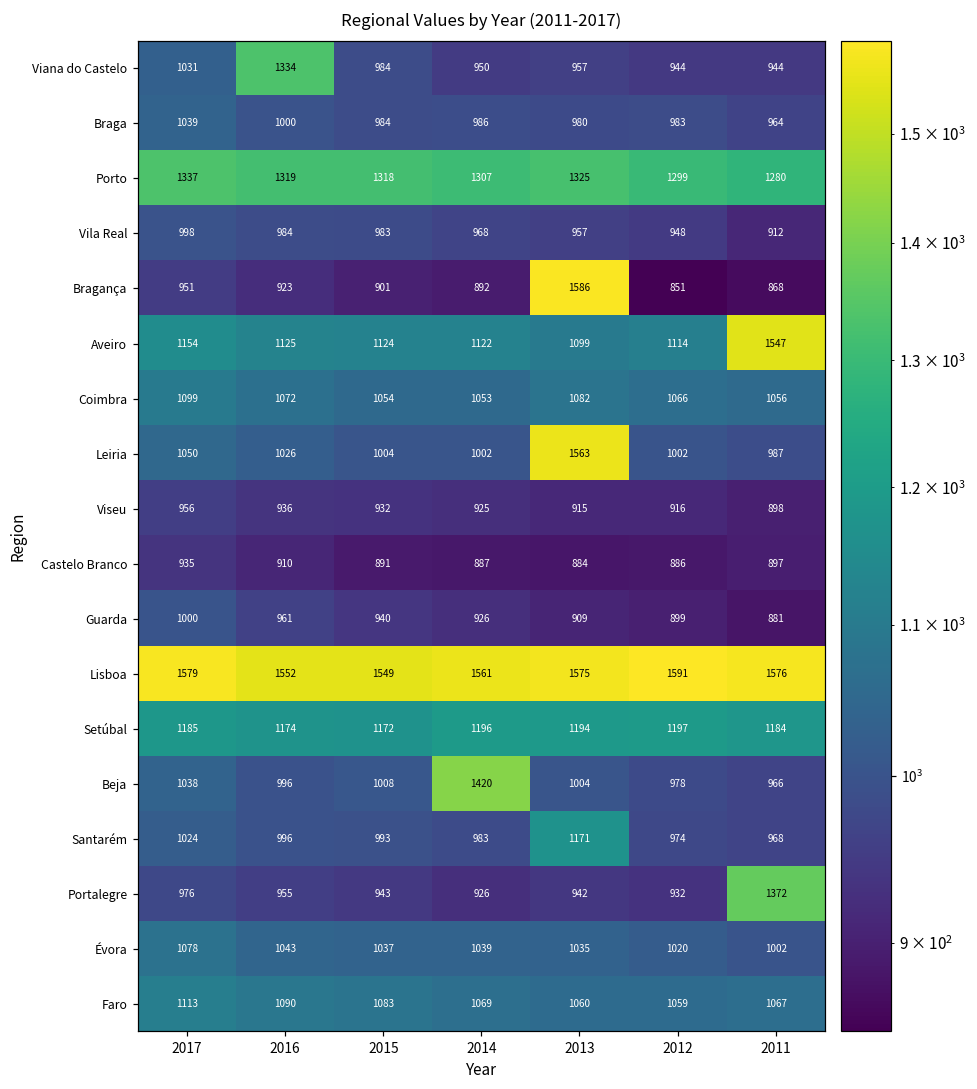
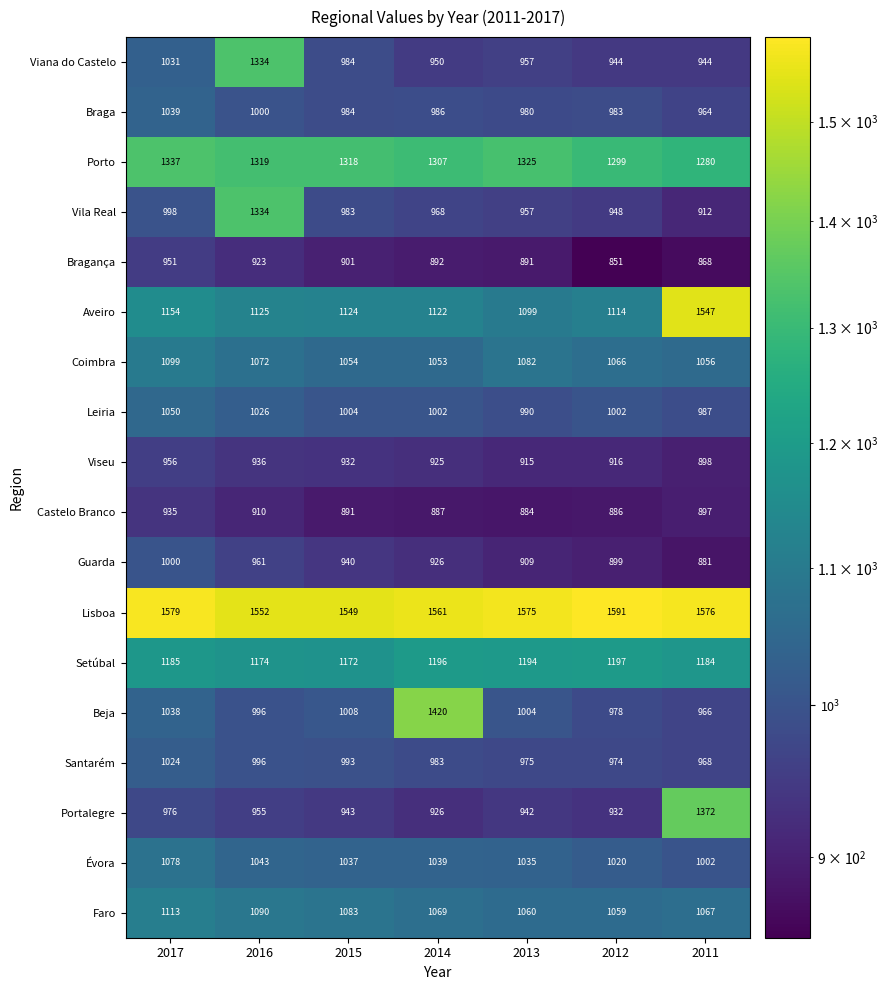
Vila Real, 2016: 984 -> 1334
Bragança, 2013: 1586 -> 891
Leiria, 2013: 1563 -> 990
Santarém, 2013: 1171 -> 975
